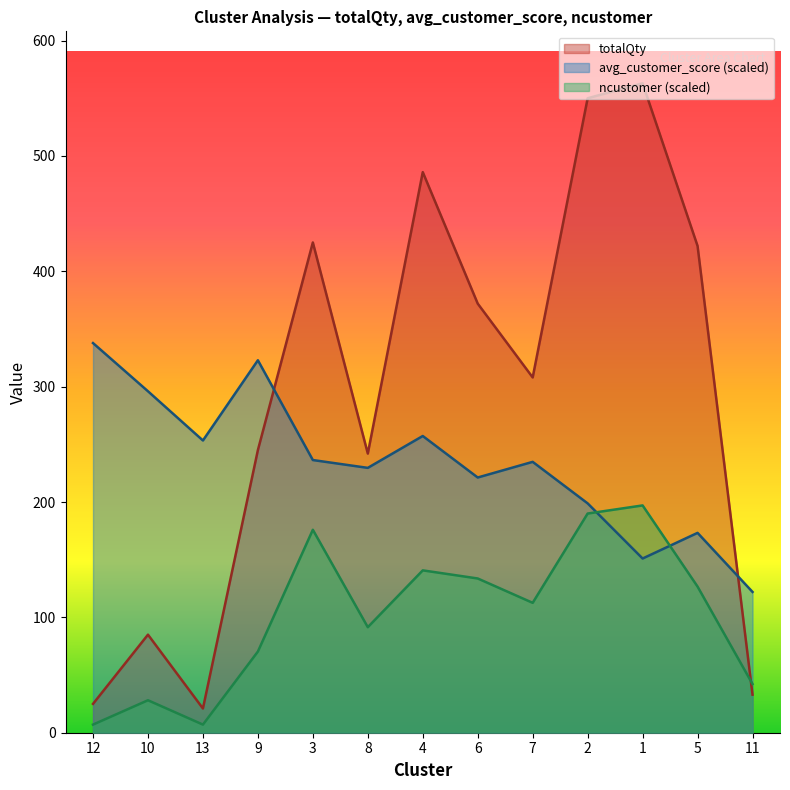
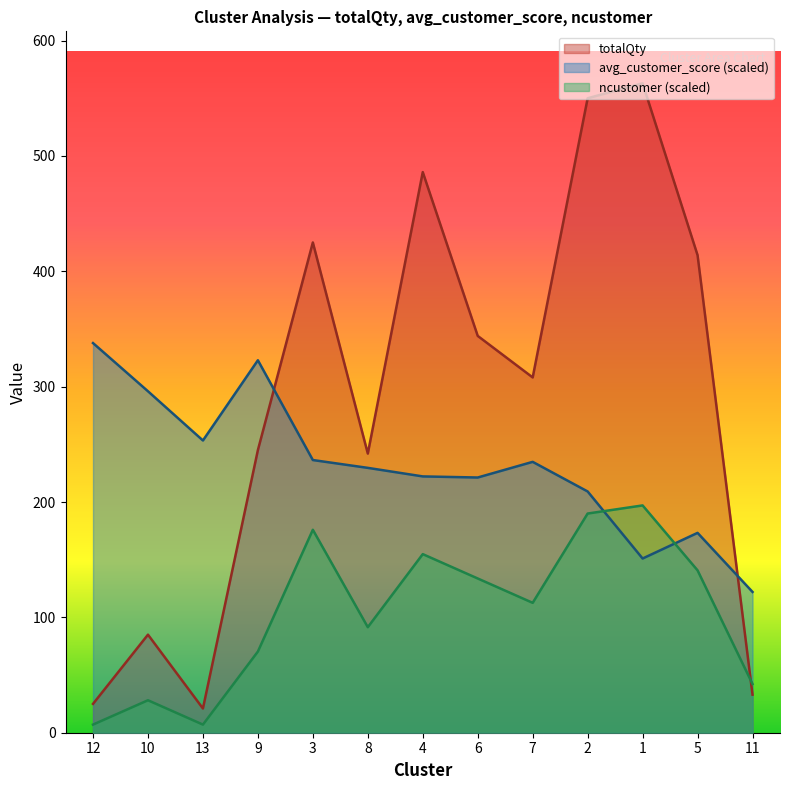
avg_customer_score (scaled), 4: 257 -> 222
ncustomer (scaled), 4: 141 -> 155
totalQty, 6: 372 -> 344
avg_customer_score (scaled), 2: 199 -> 209
totalQty, 5: 422 -> 414
ncustomer (scaled), 5: 127 -> 141
